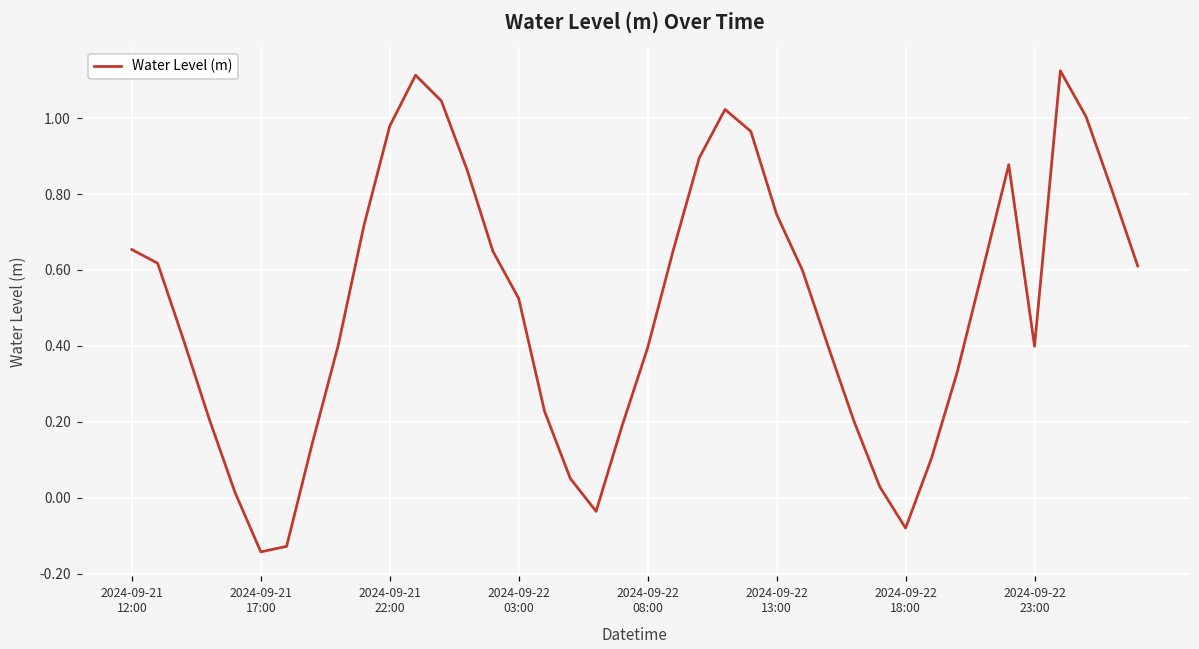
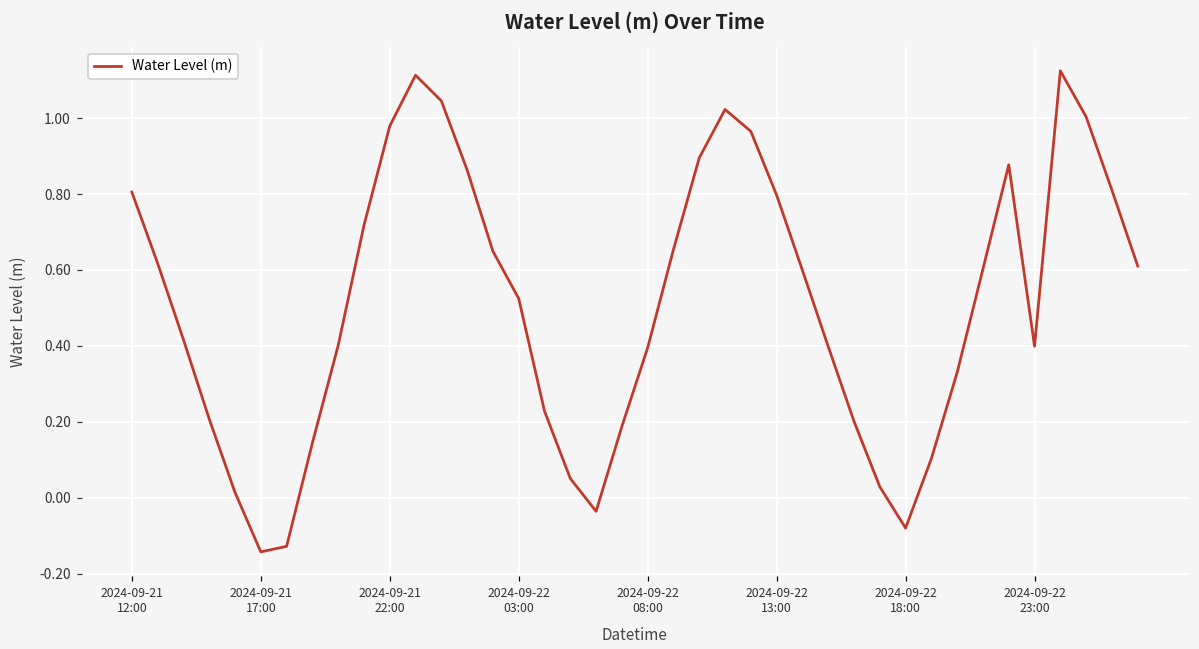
2024-09-21 12:00: 0.65 -> 0.80
2024-09-22 13:00: 0.75 -> 0.80
